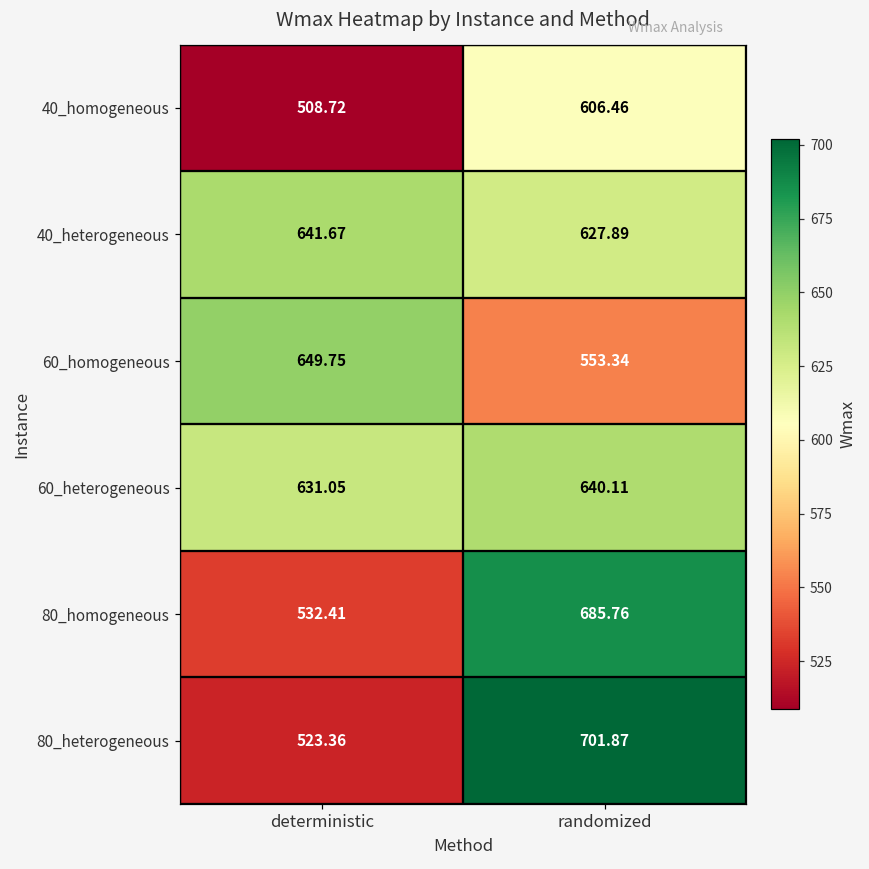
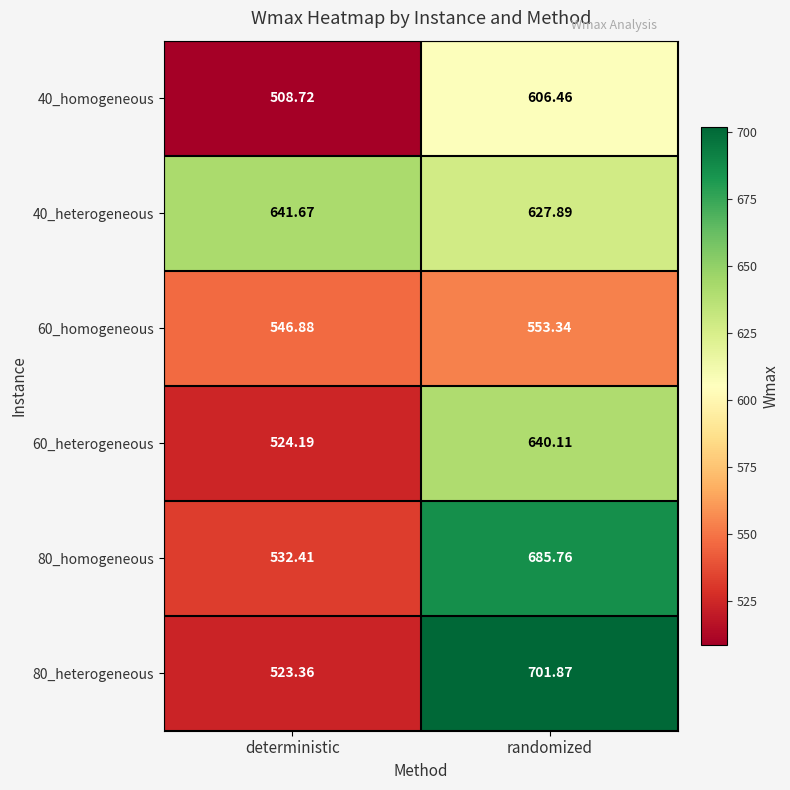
60_homogeneous, deterministic: 649.75 -> 546.88
60_heterogeneous, deterministic: 631.05 -> 524.19
